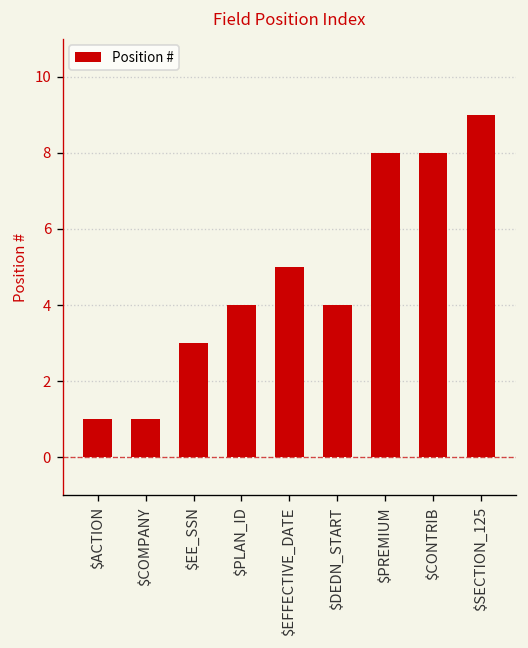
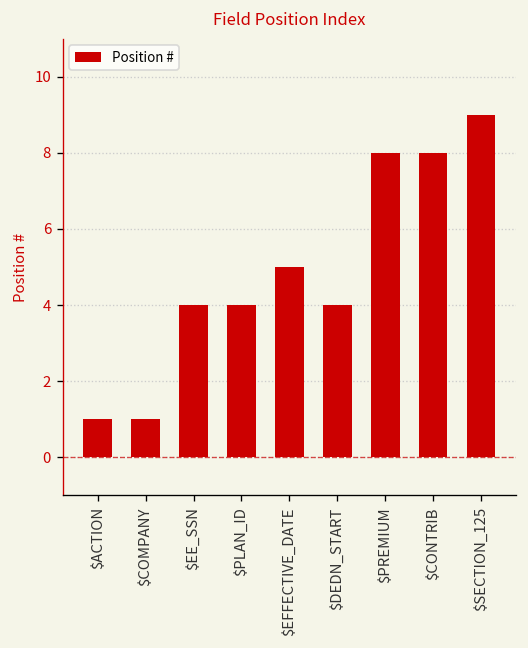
$EE_SSN: 3 -> 4
